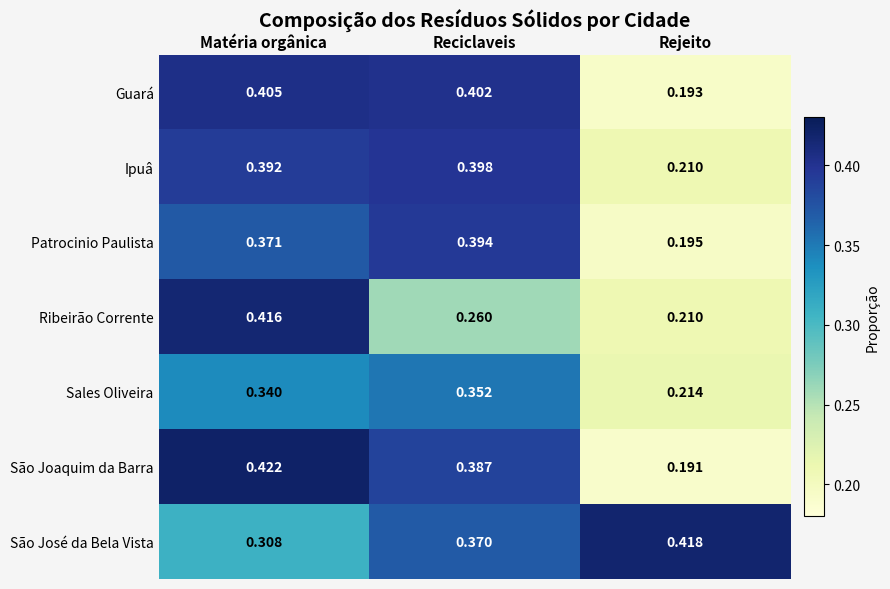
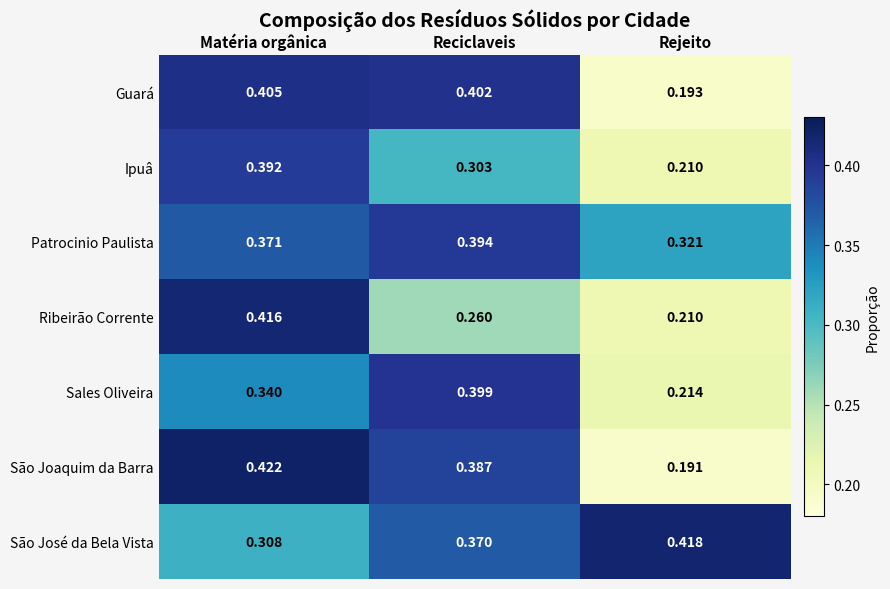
Ipuâ, Reciclaveis: 0.398 -> 0.303
Patrocinio Paulista, Rejeito: 0.195 -> 0.321
Sales Oliveira, Reciclaveis: 0.352 -> 0.399
